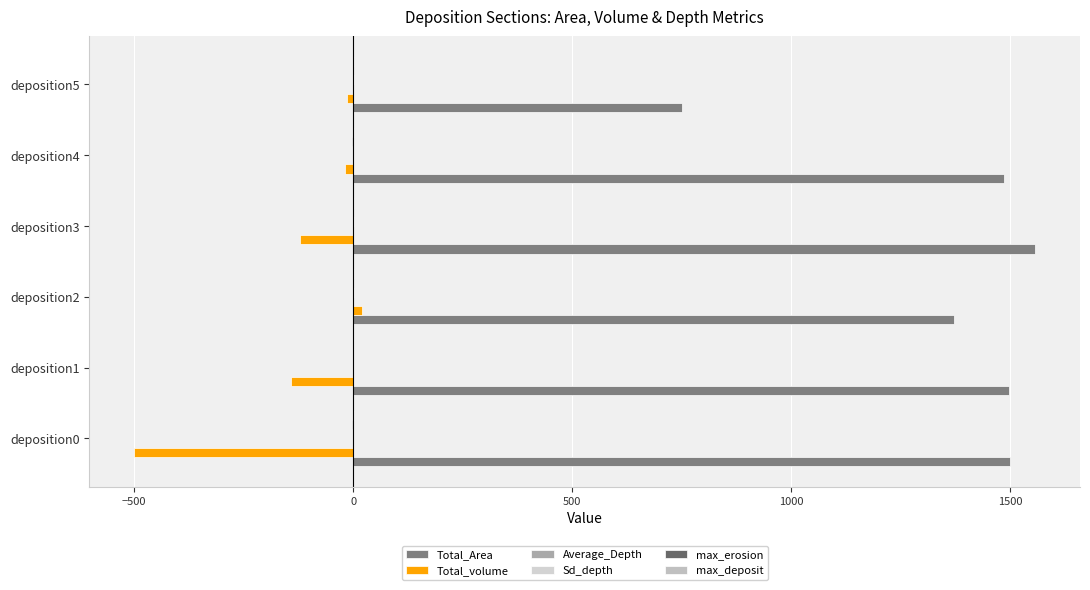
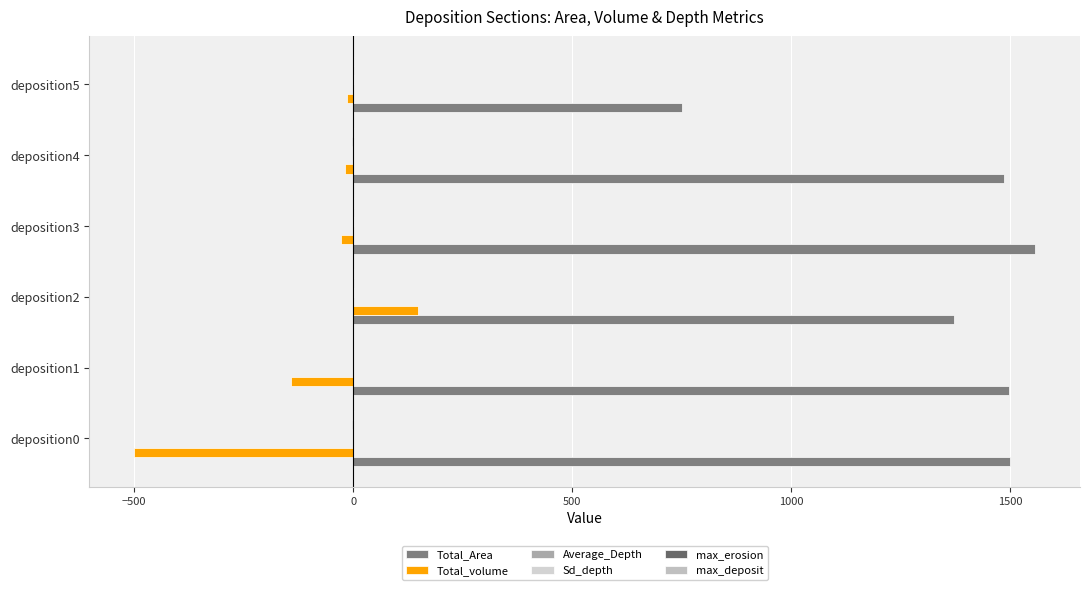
Total_volume, deposition3: -120 -> -30
Total_volume, deposition2: 20 -> 150
